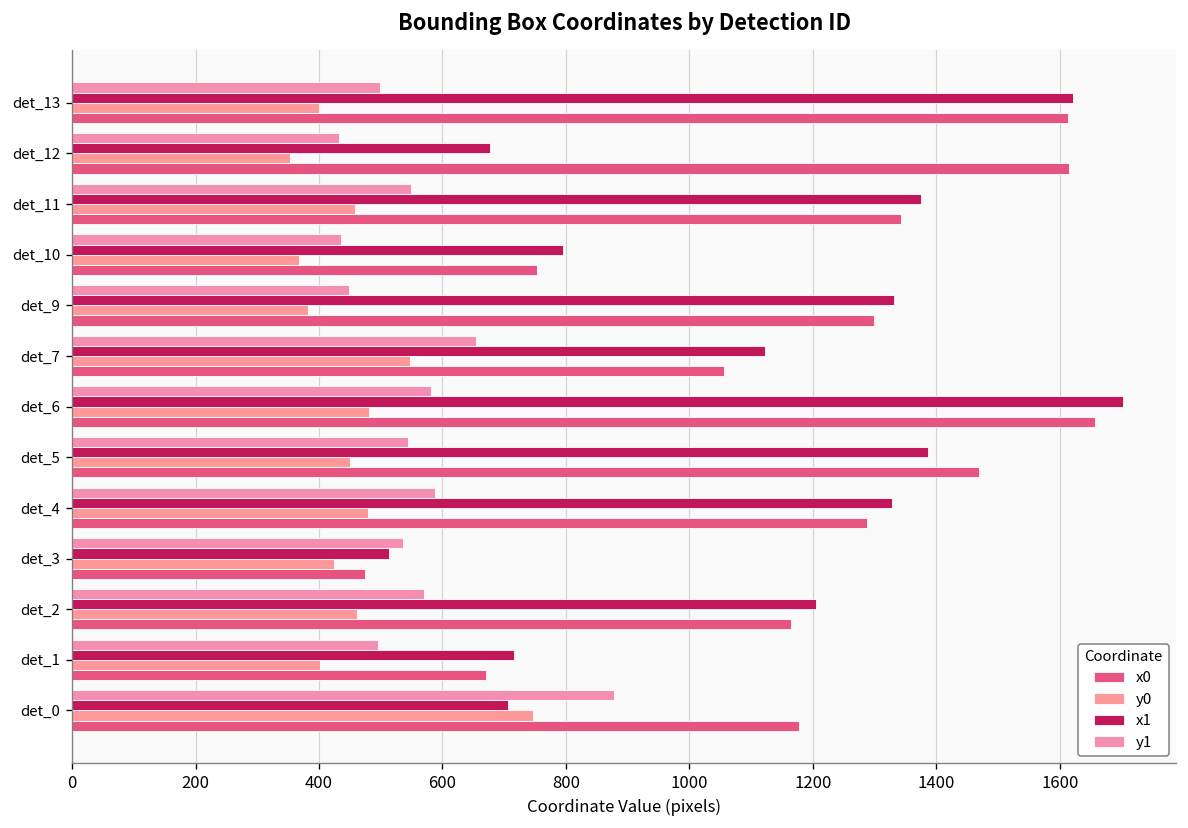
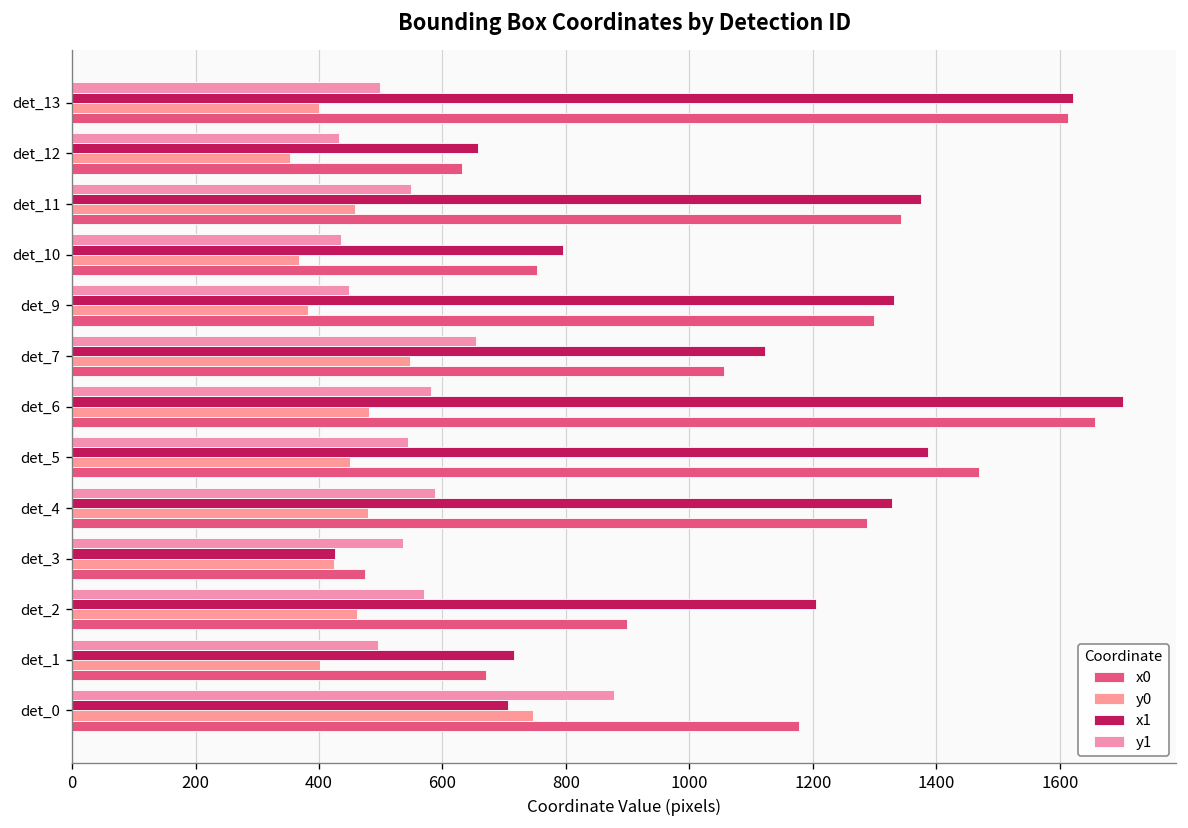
x1, det_12: 680 -> 660
x0, det_12: 1610 -> 630
x1, det_3: 510 -> 430
x0, det_2: 1160 -> 900
